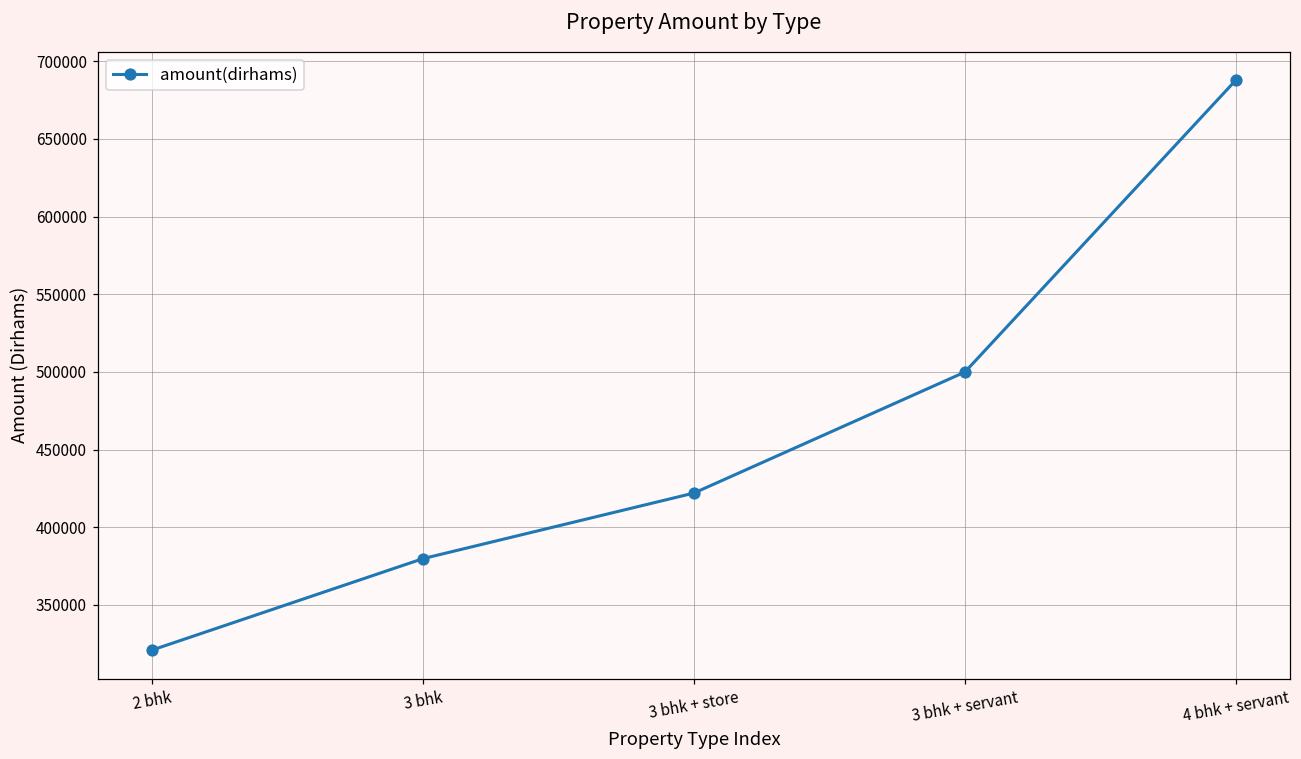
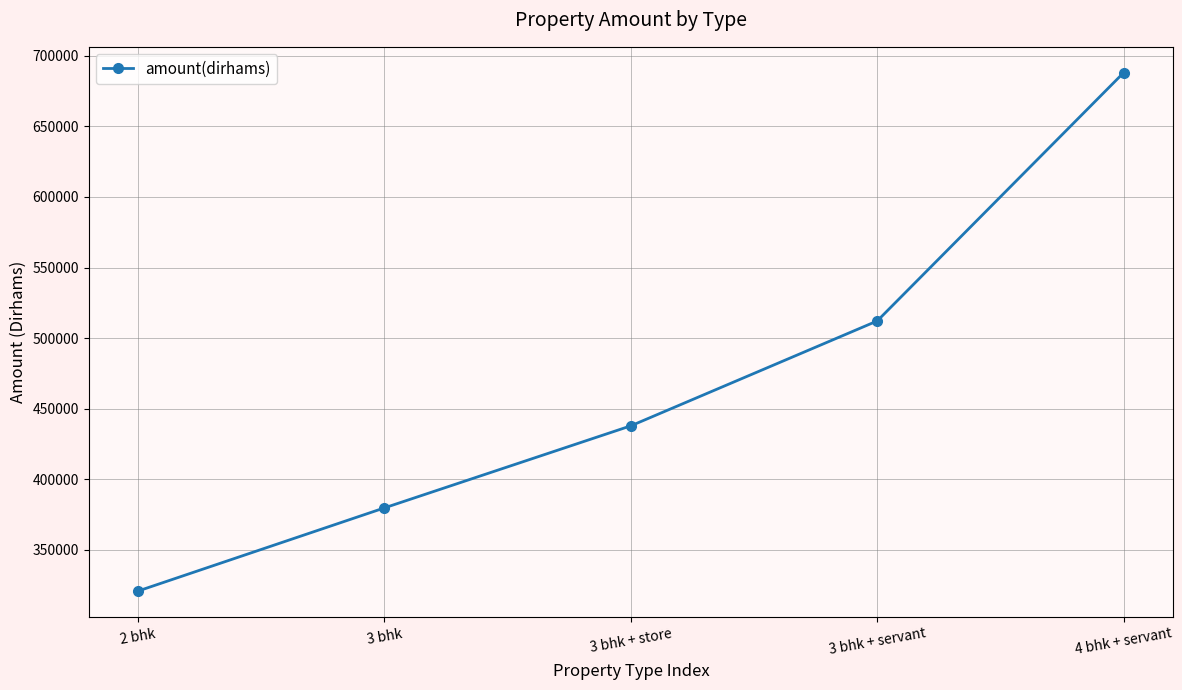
3 bhk + store: 422000 -> 438000
3 bhk + servant: 500000 -> 512000
